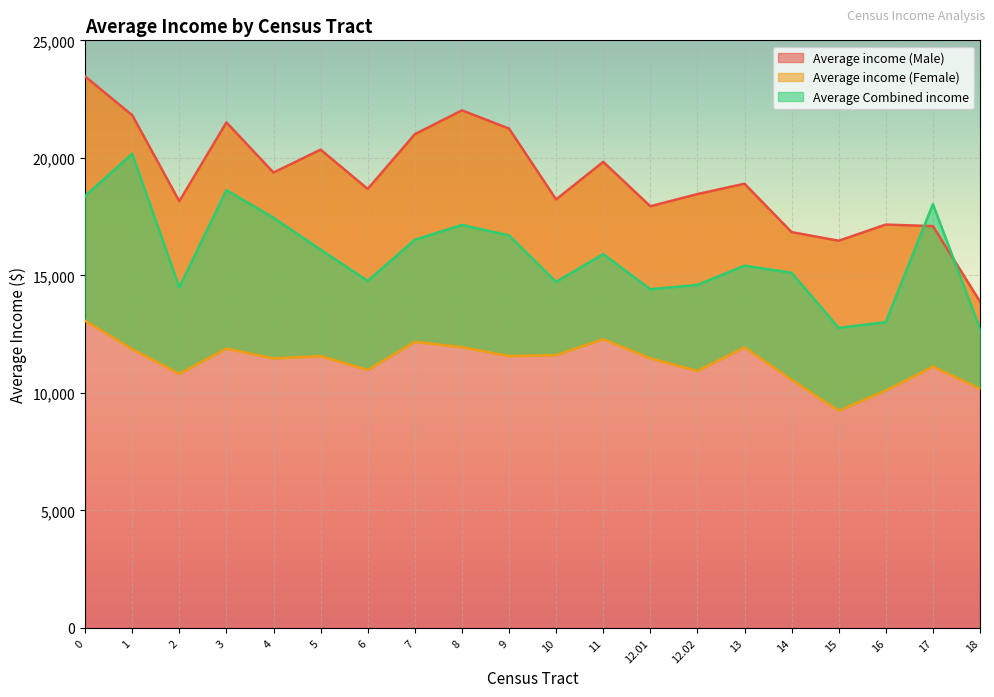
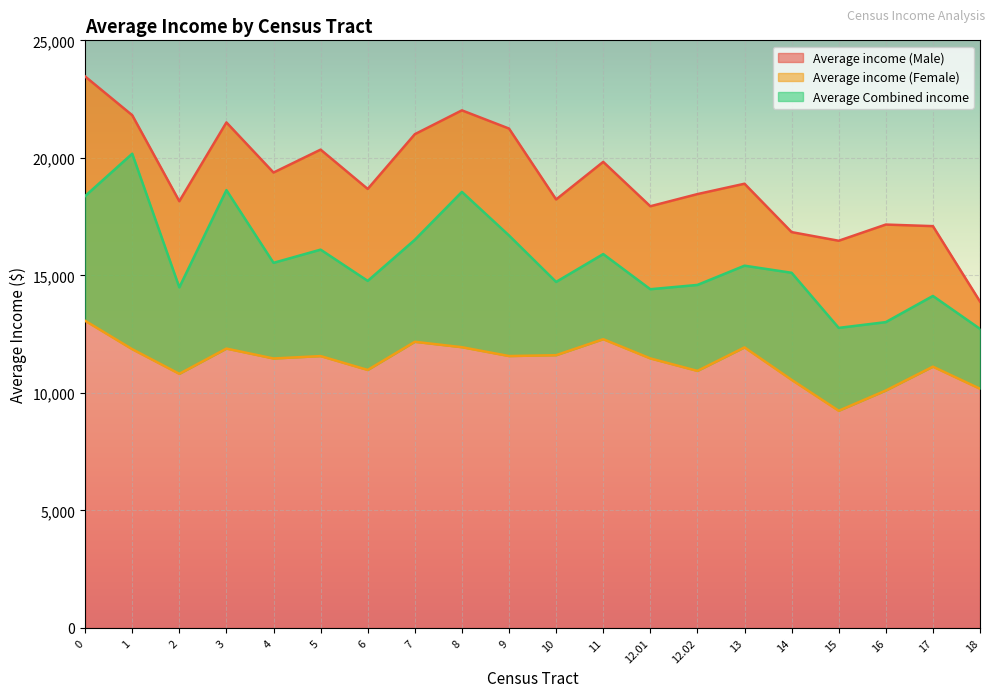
Average Combined income, 4: 17,400 -> 15,500
Average Combined income, 8: 17,100 -> 18,600
Average Combined income, 17: 18,000 -> 14,100
